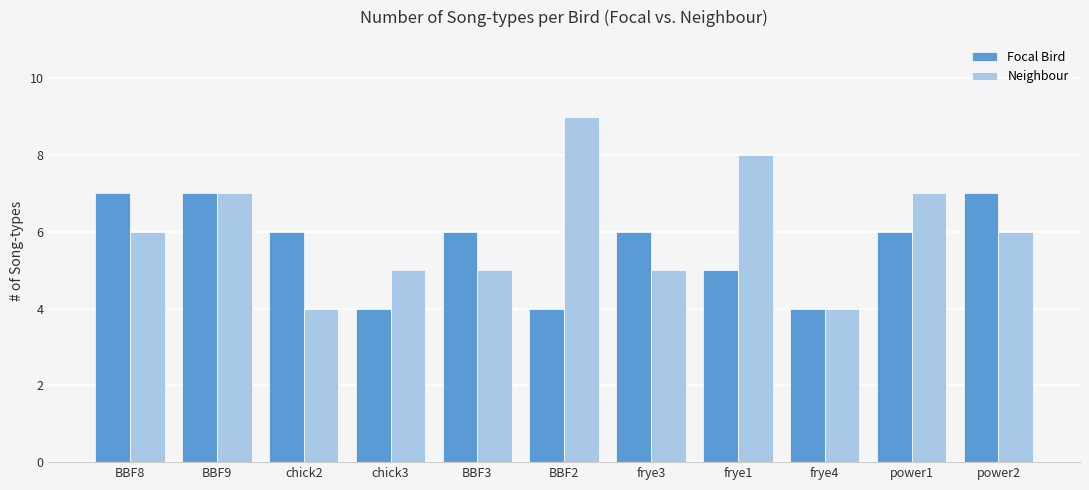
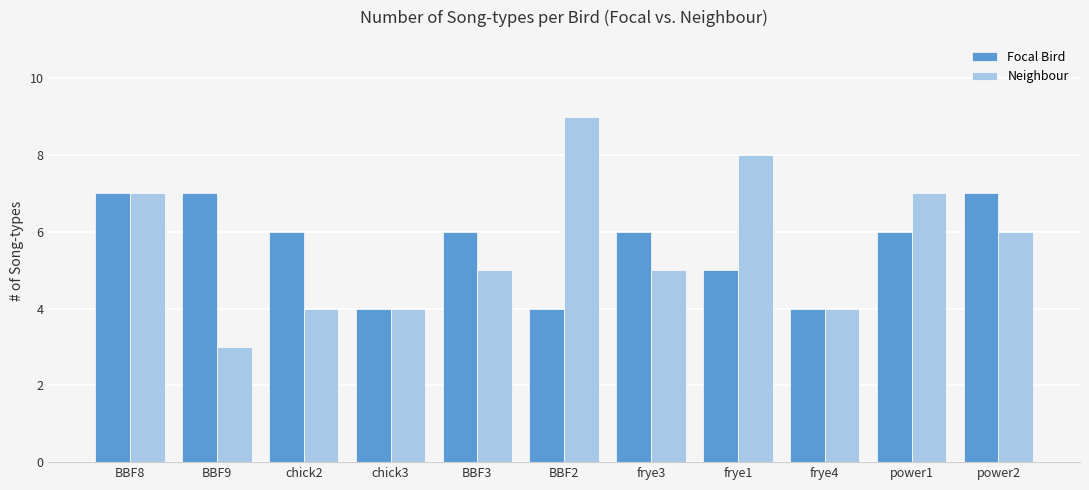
Neighbour, BBF8: 6 -> 7
Neighbour, BBF9: 7 -> 3
Neighbour, chick3: 5 -> 4
